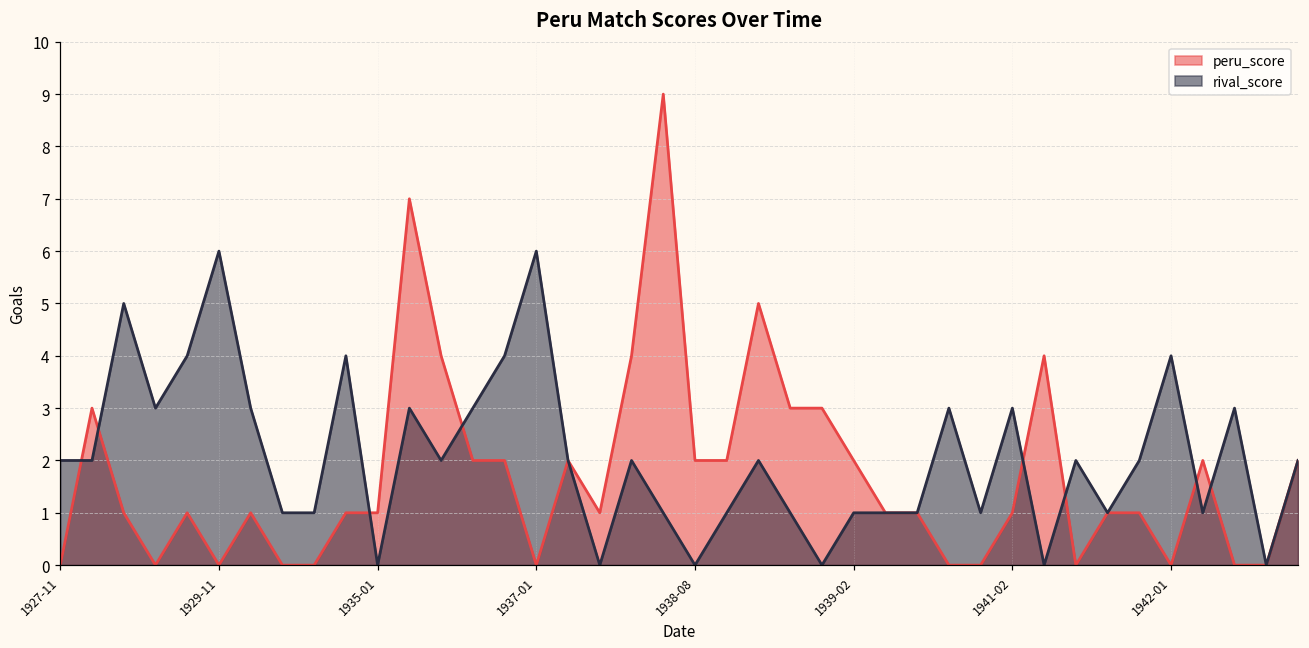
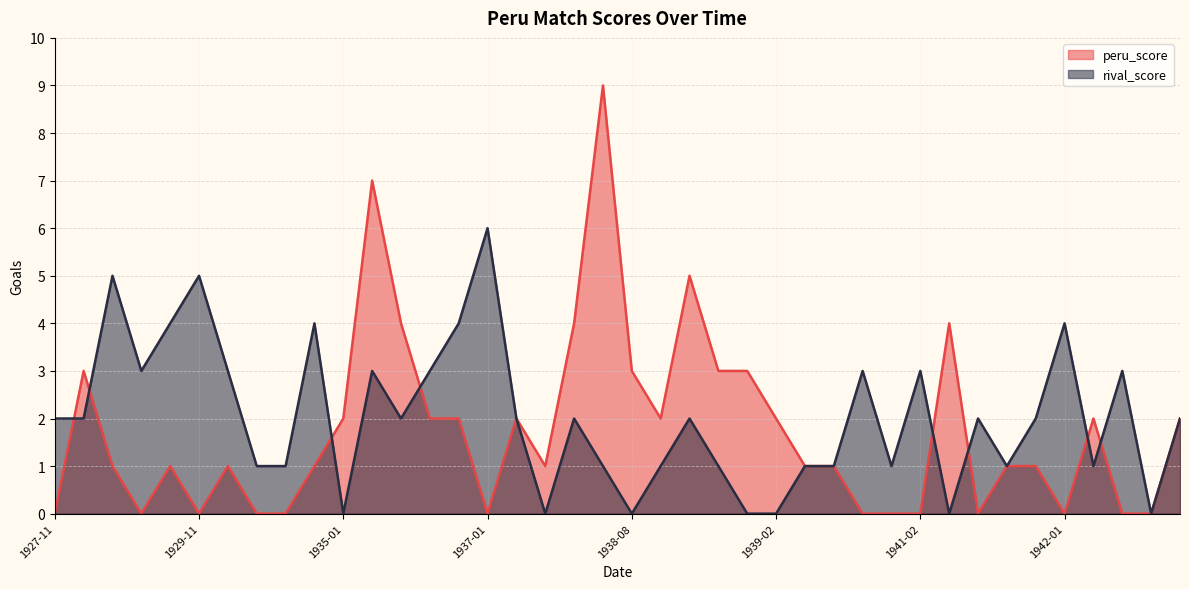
rival_score, 1929-11: 6 -> 5
peru_score, 1935-01: 1 -> 2
peru_score, 1938-08: 2 -> 3
rival_score, 1939-02: 1 -> 0
peru_score, 1941-02: 1 -> 0
